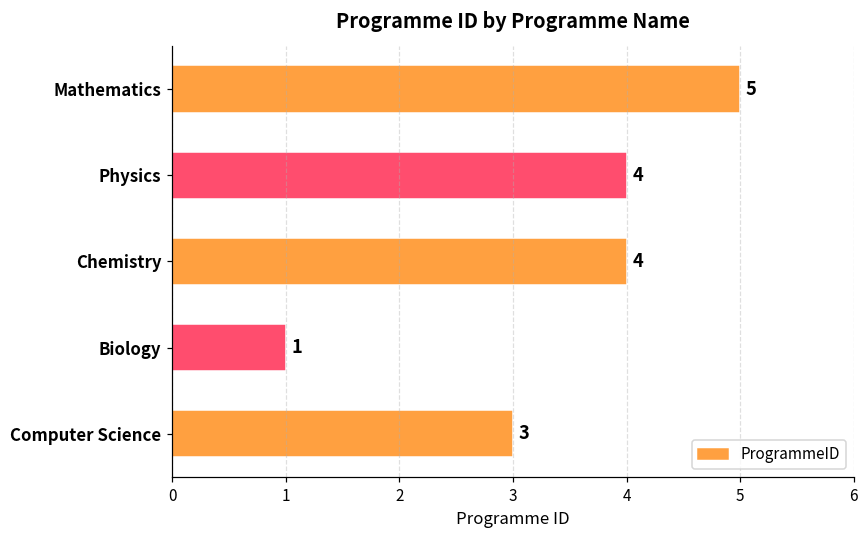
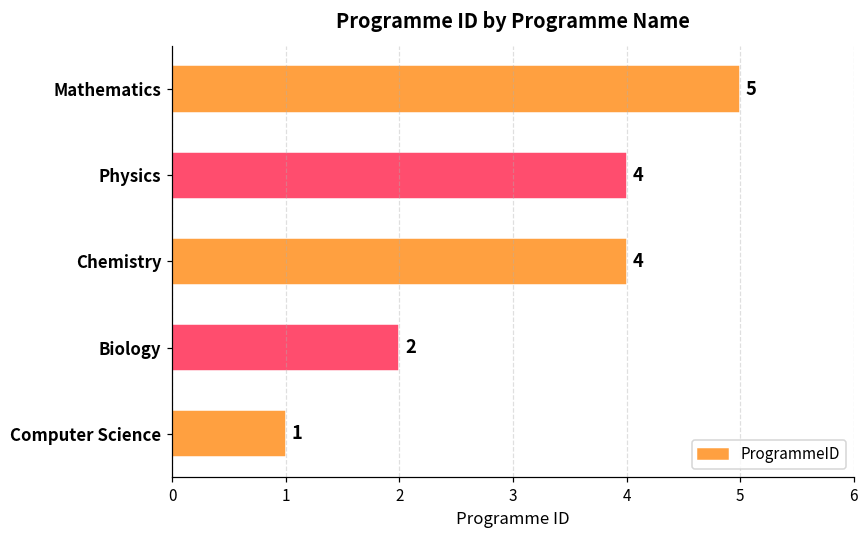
Biology: 1 -> 2
Computer Science: 3 -> 1
